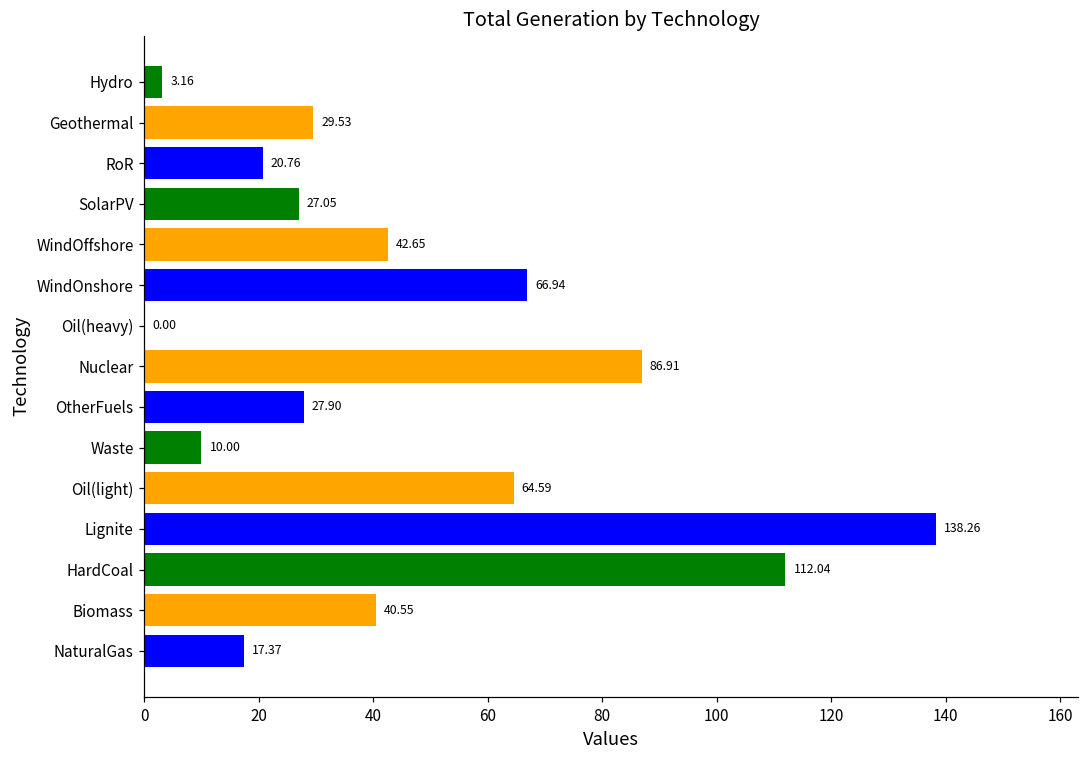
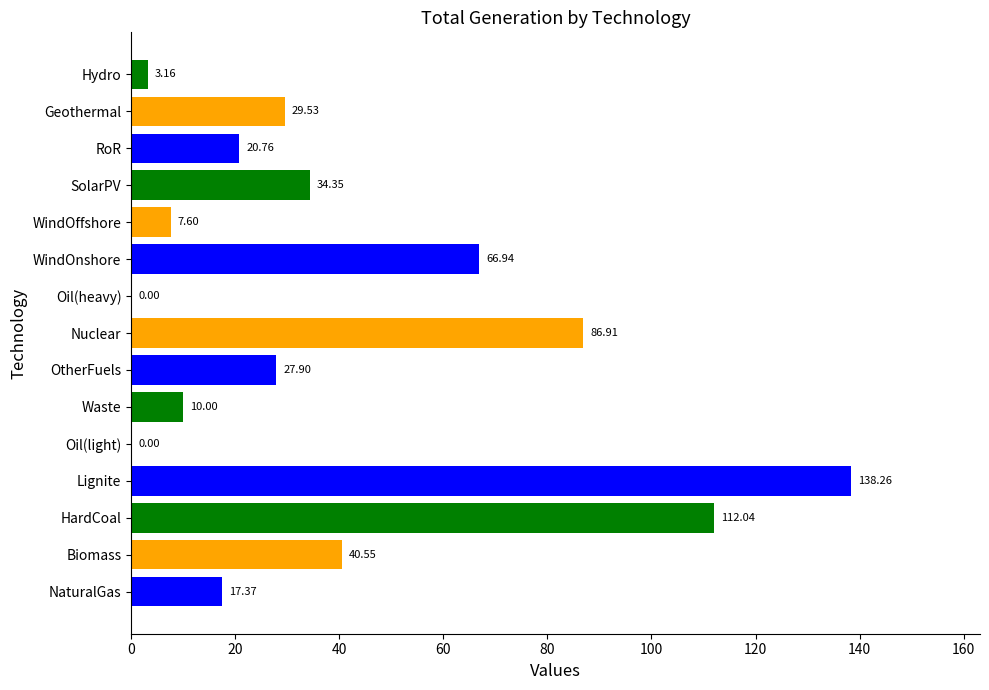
SolarPV: 27.05 -> 34.35
WindOffshore: 42.65 -> 7.60
Oil(light): 64.59 -> 0.00
